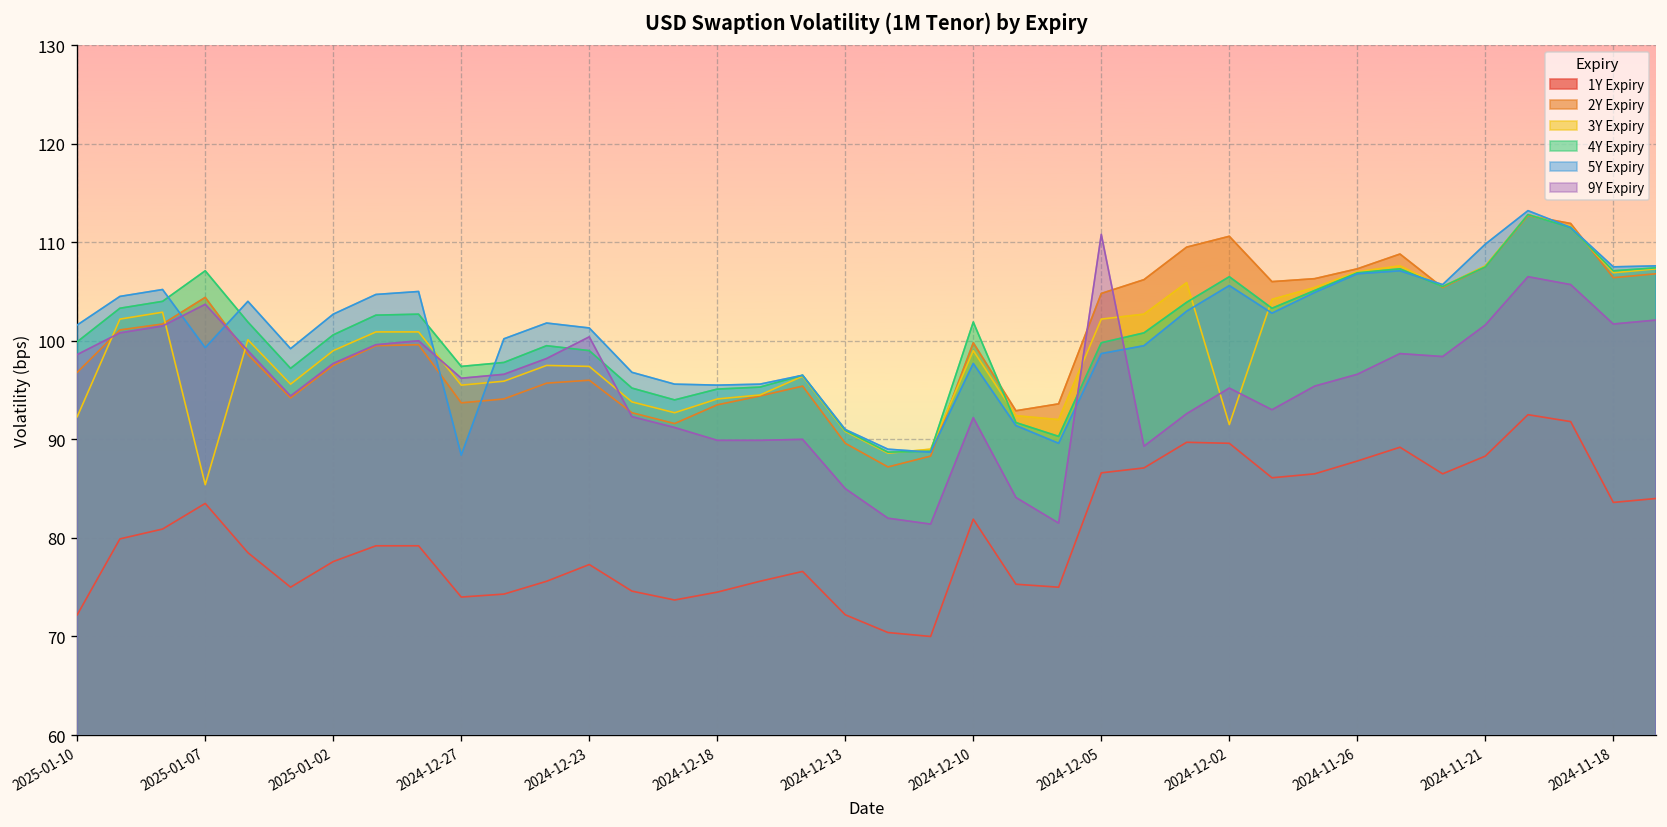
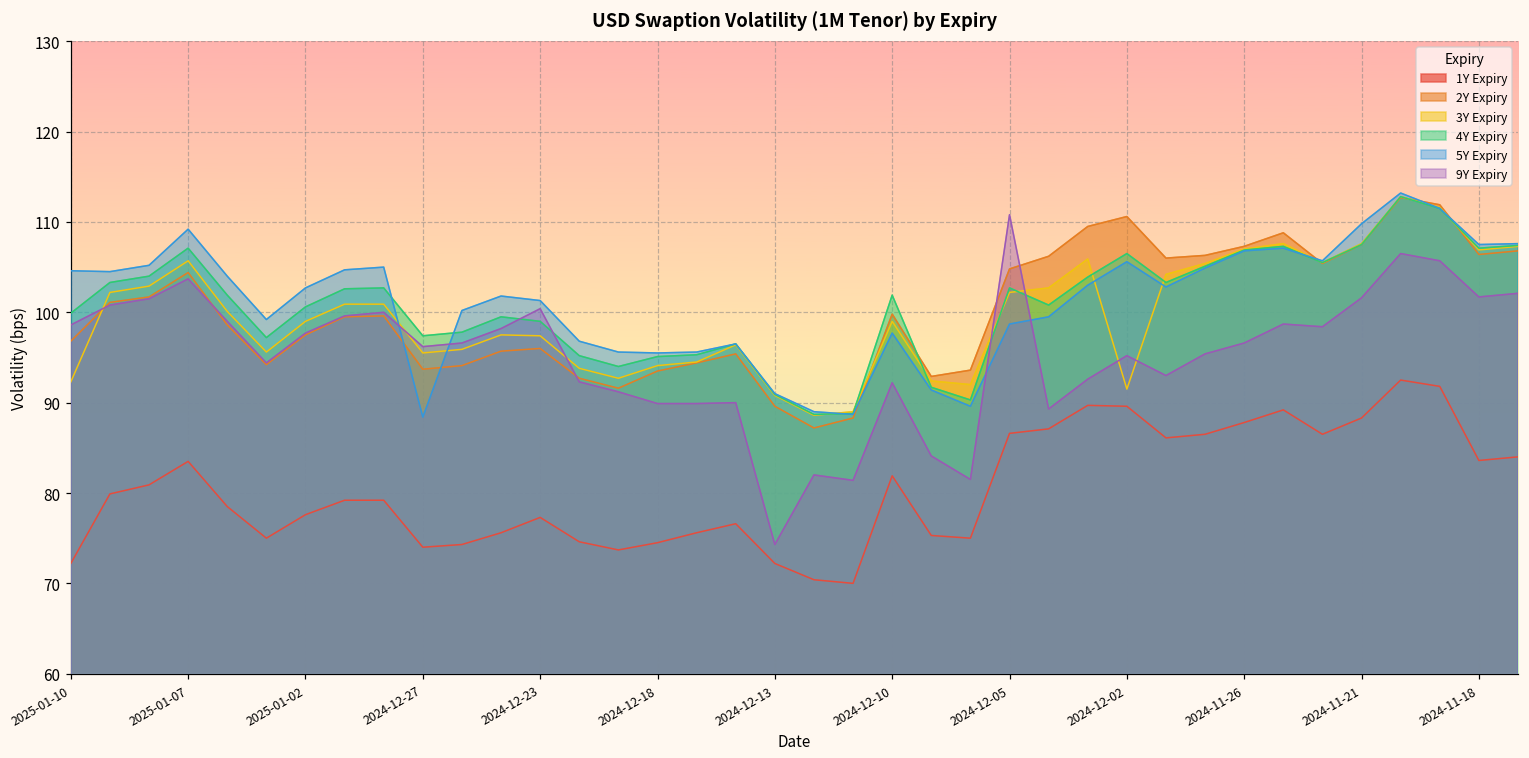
5Y Expiry, 2025-01-10: 102 -> 105
3Y Expiry, 2025-01-07: 85 -> 106
5Y Expiry, 2025-01-07: 99 -> 109
9Y Expiry, 2024-12-13: 85 -> 74
4Y Expiry, 2024-12-05: 100 -> 103
